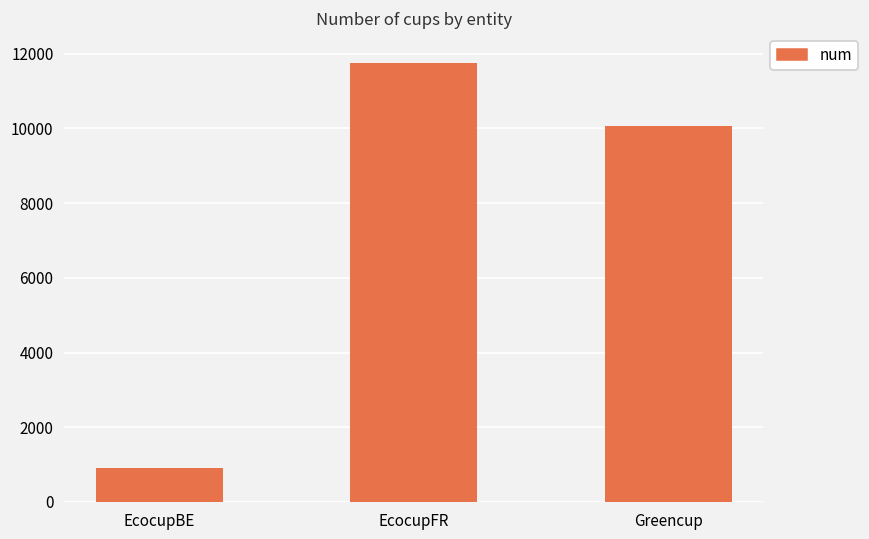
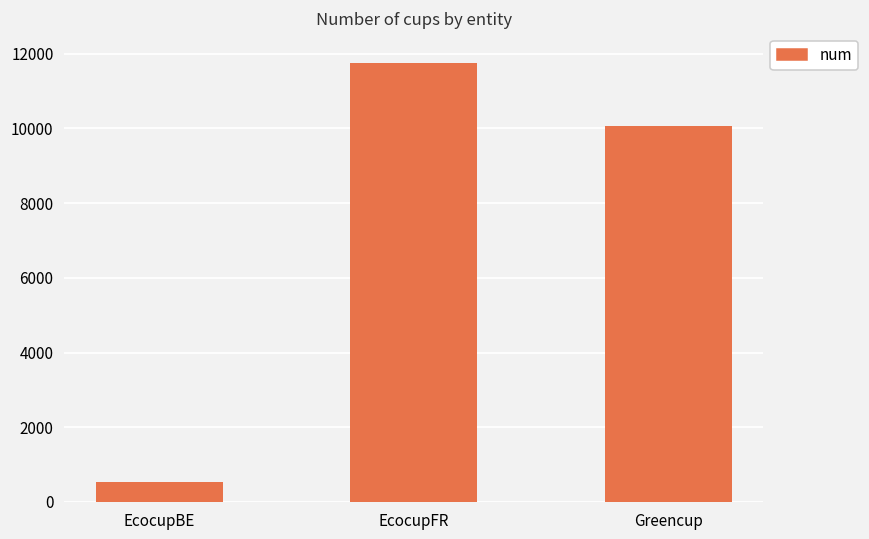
EcocupBE: 900 -> 500
